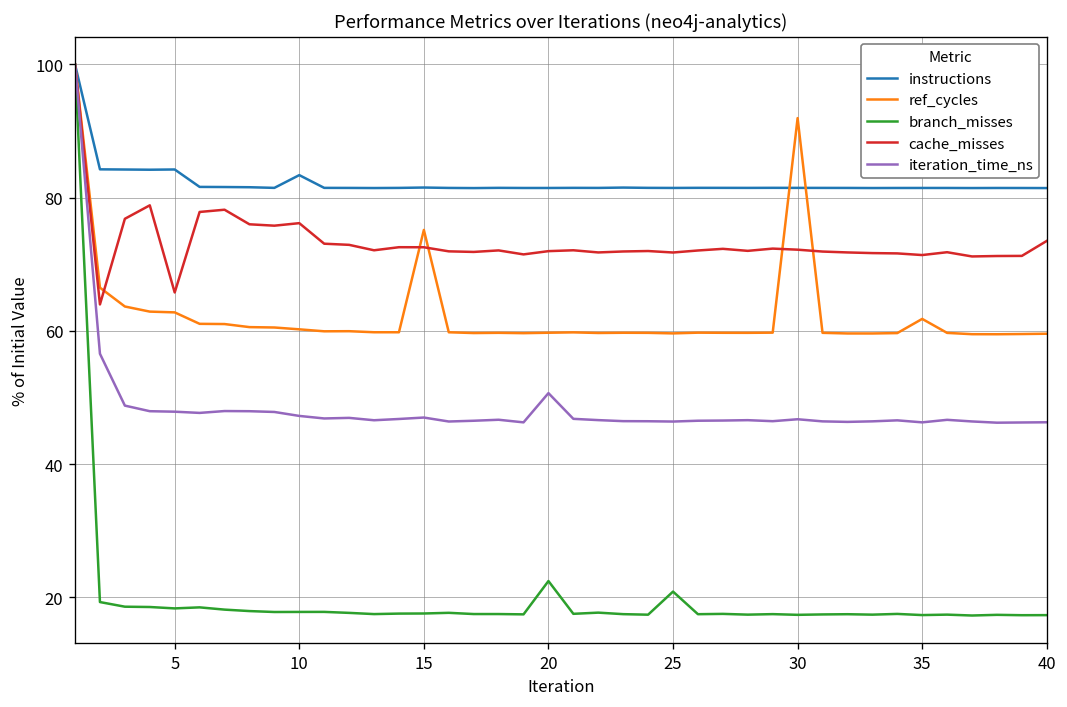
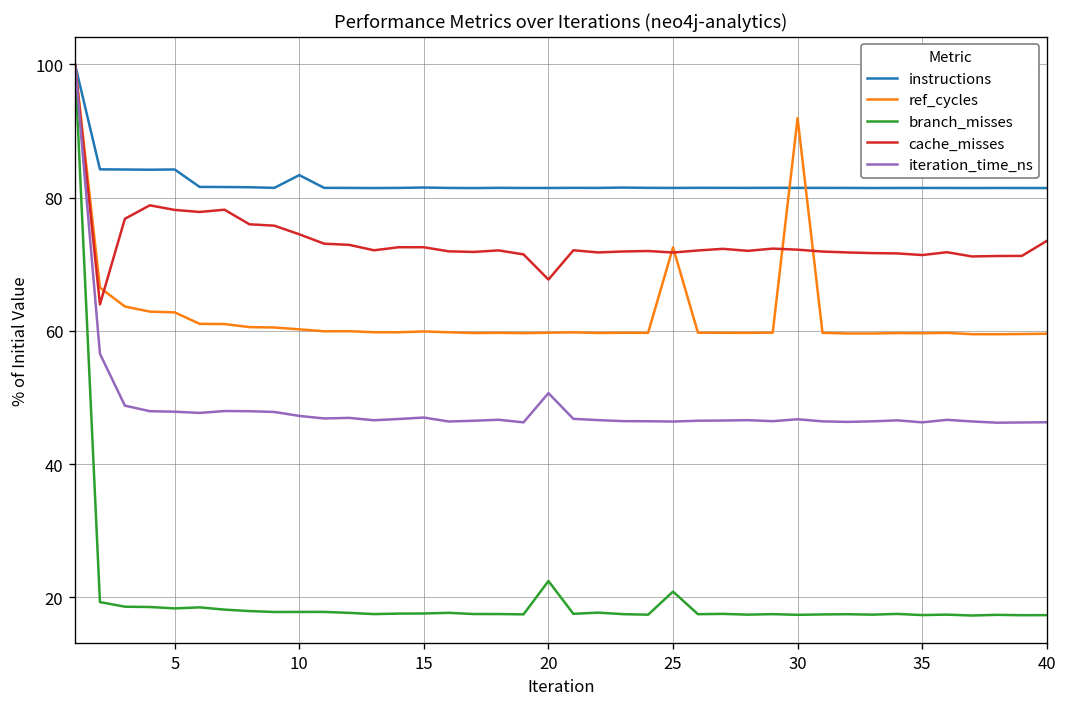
cache_misses, 5: 66 -> 78
cache_misses, 10: 76 -> 75
ref_cycles, 15: 75 -> 60
cache_misses, 20: 72 -> 68
ref_cycles, 25: 60 -> 73
ref_cycles, 35: 62 -> 60
